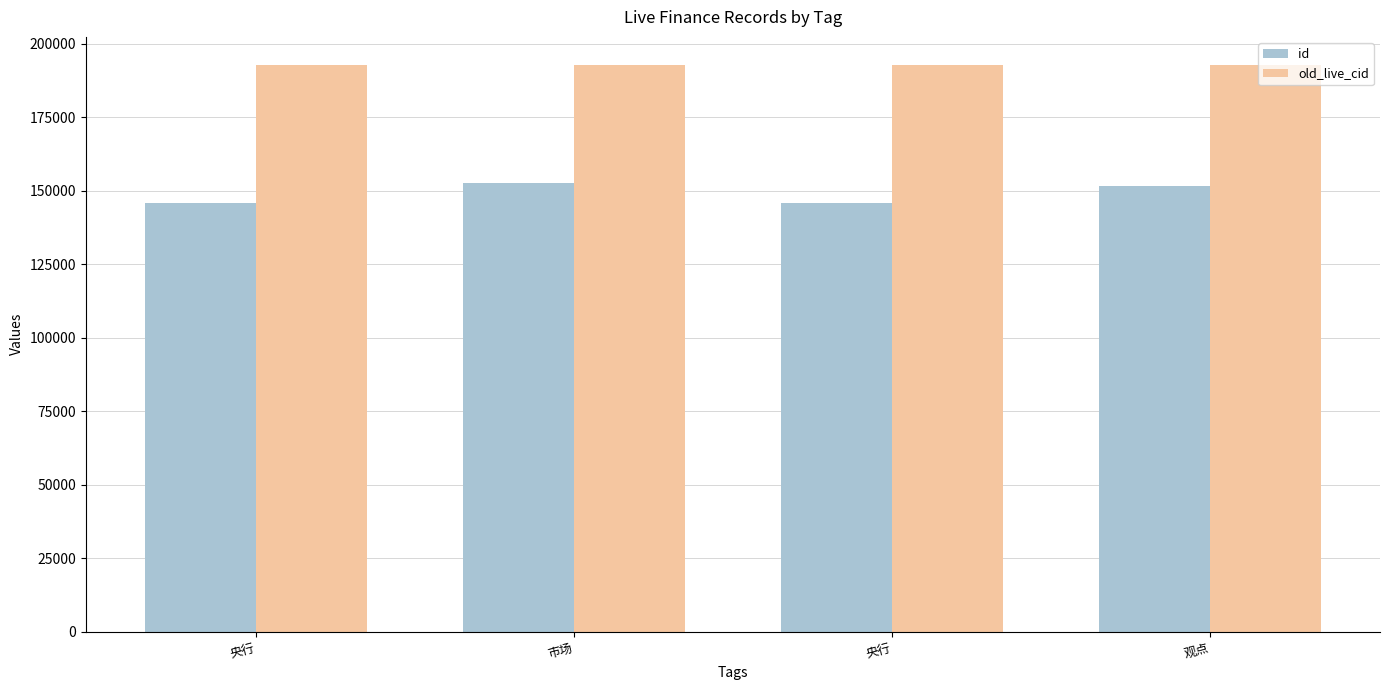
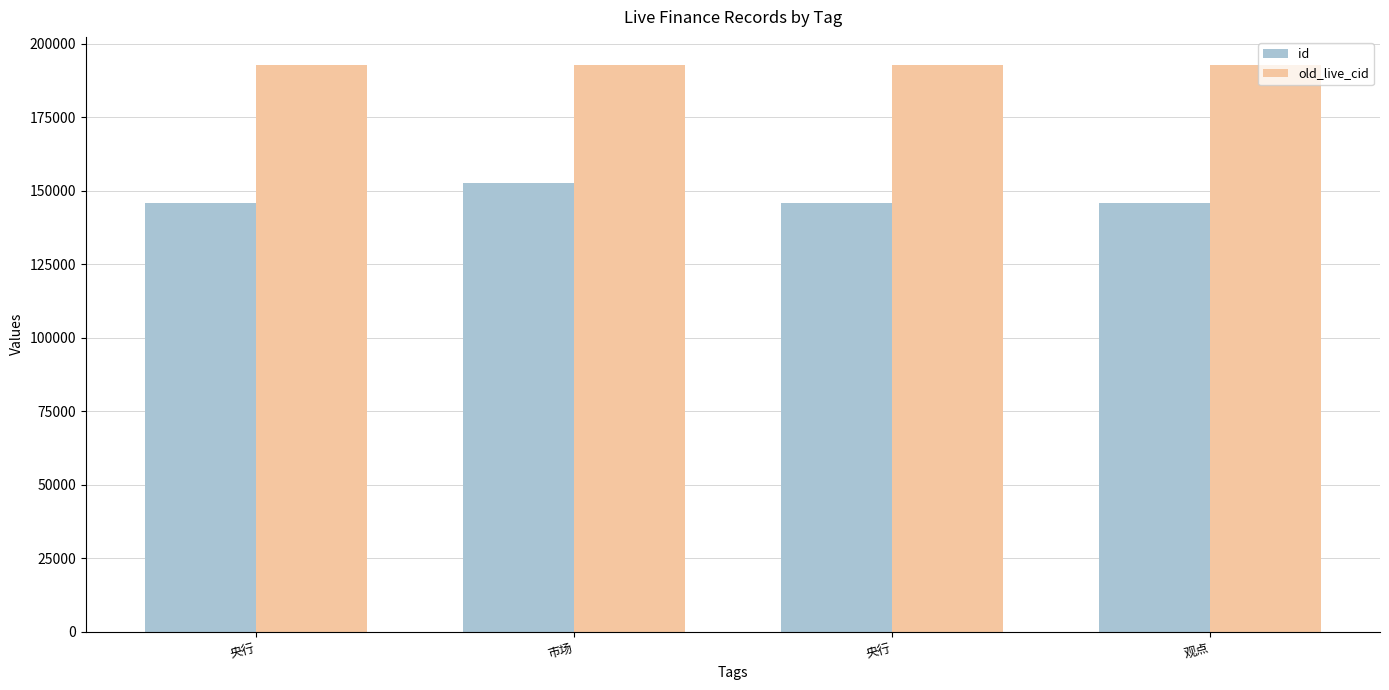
id, 观点: 152000 -> 146000
